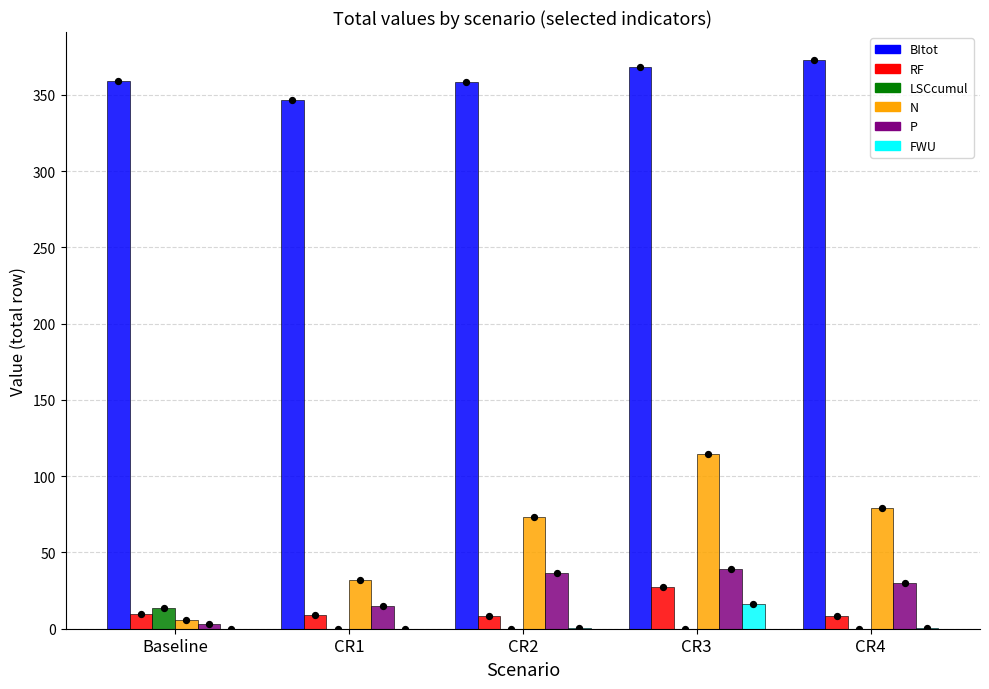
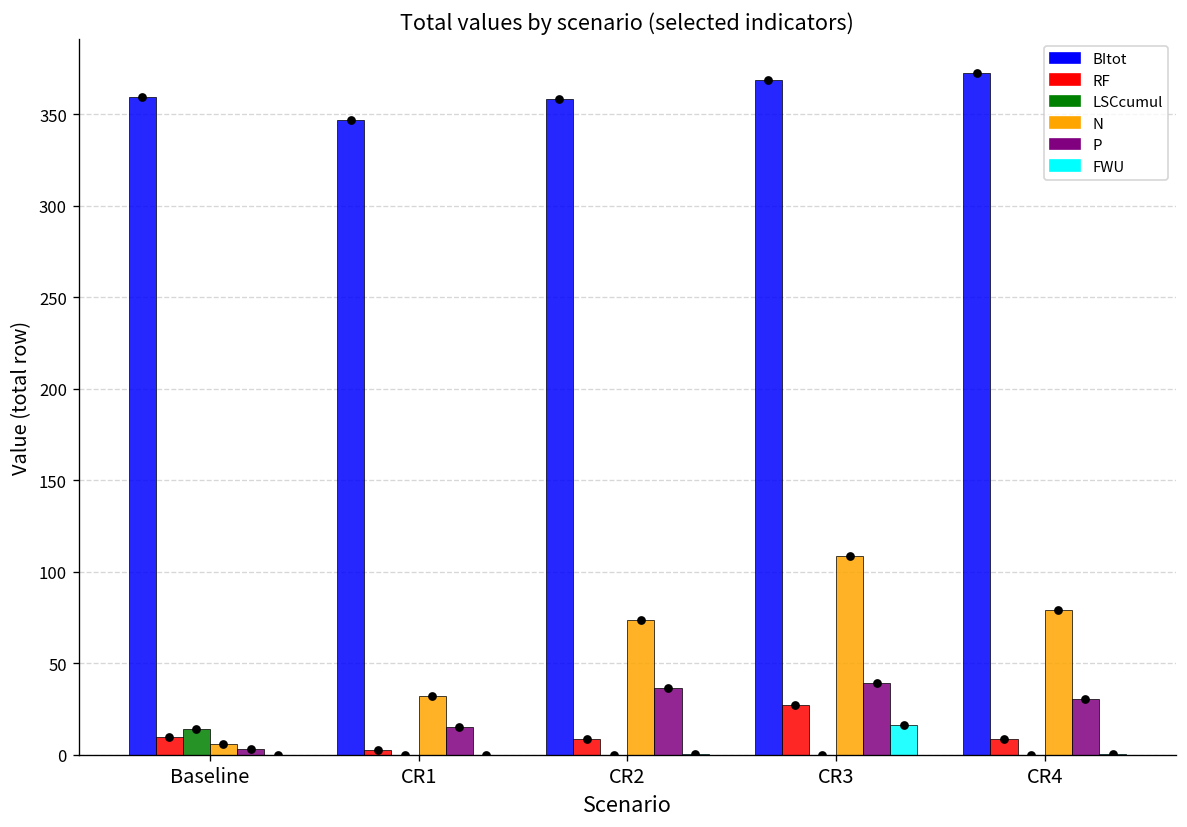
RF, CR1: 9 -> 3
N, CR3: 114 -> 109
